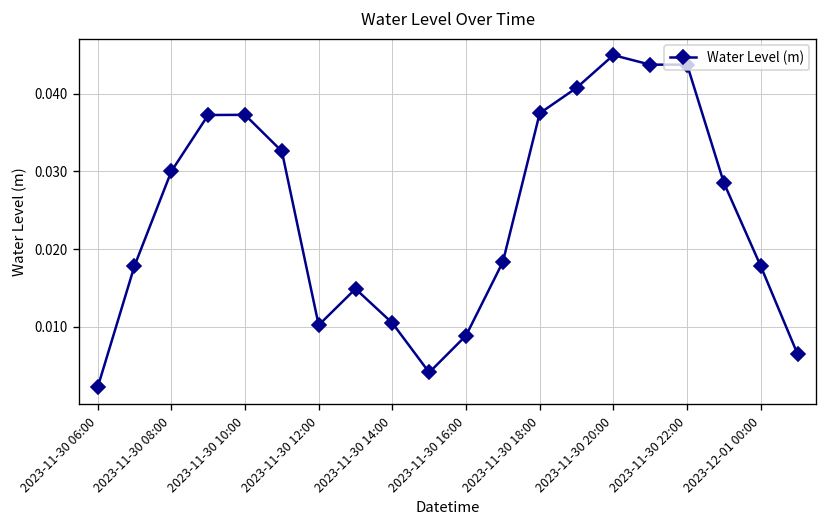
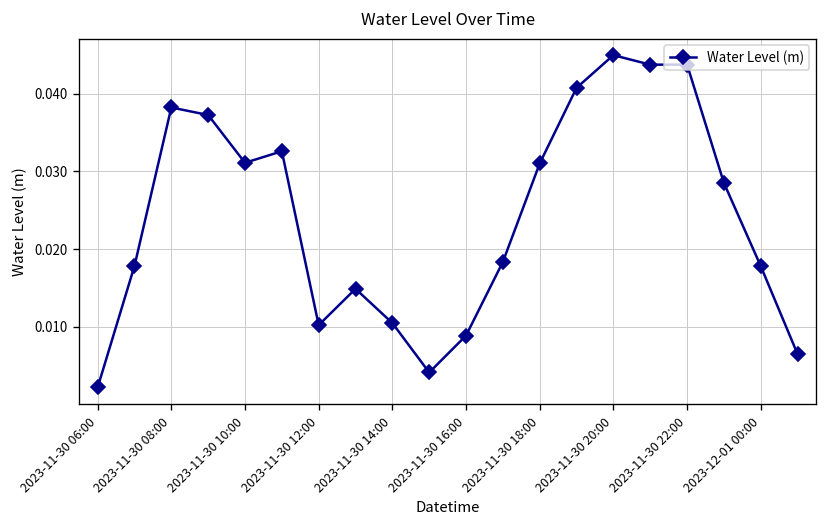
2023-11-30 08:00: 0.030 -> 0.038
2023-11-30 10:00: 0.037 -> 0.031
2023-11-30 18:00: 0.037 -> 0.031
